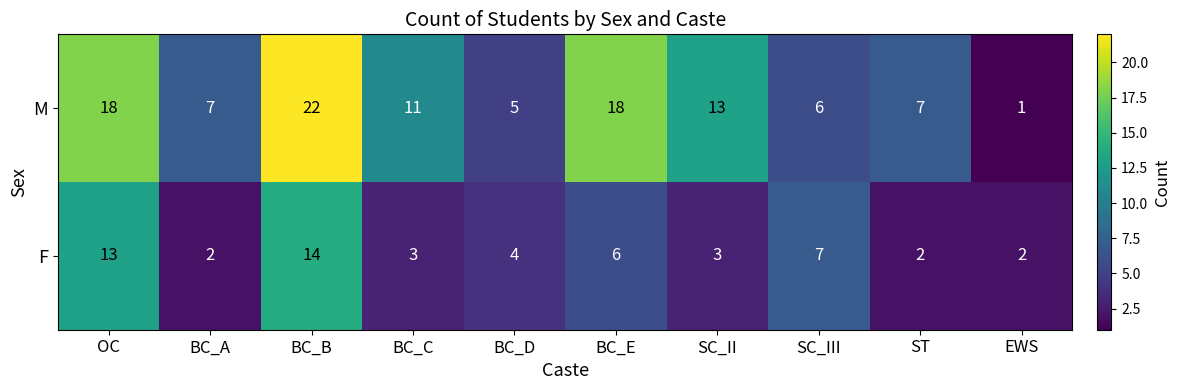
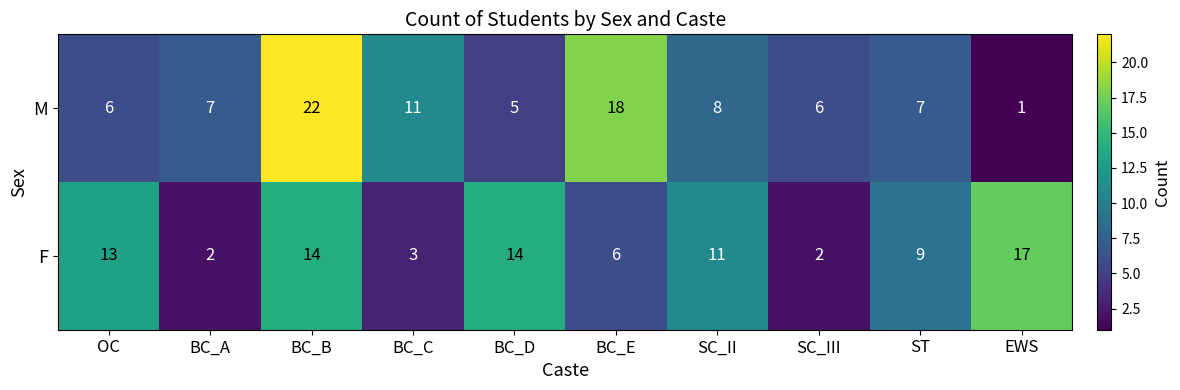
M, OC: 18 -> 6
M, SC_II: 13 -> 8
F, BC_D: 4 -> 14
F, SC_II: 3 -> 11
F, SC_III: 7 -> 2
F, ST: 2 -> 9
F, EWS: 2 -> 17
